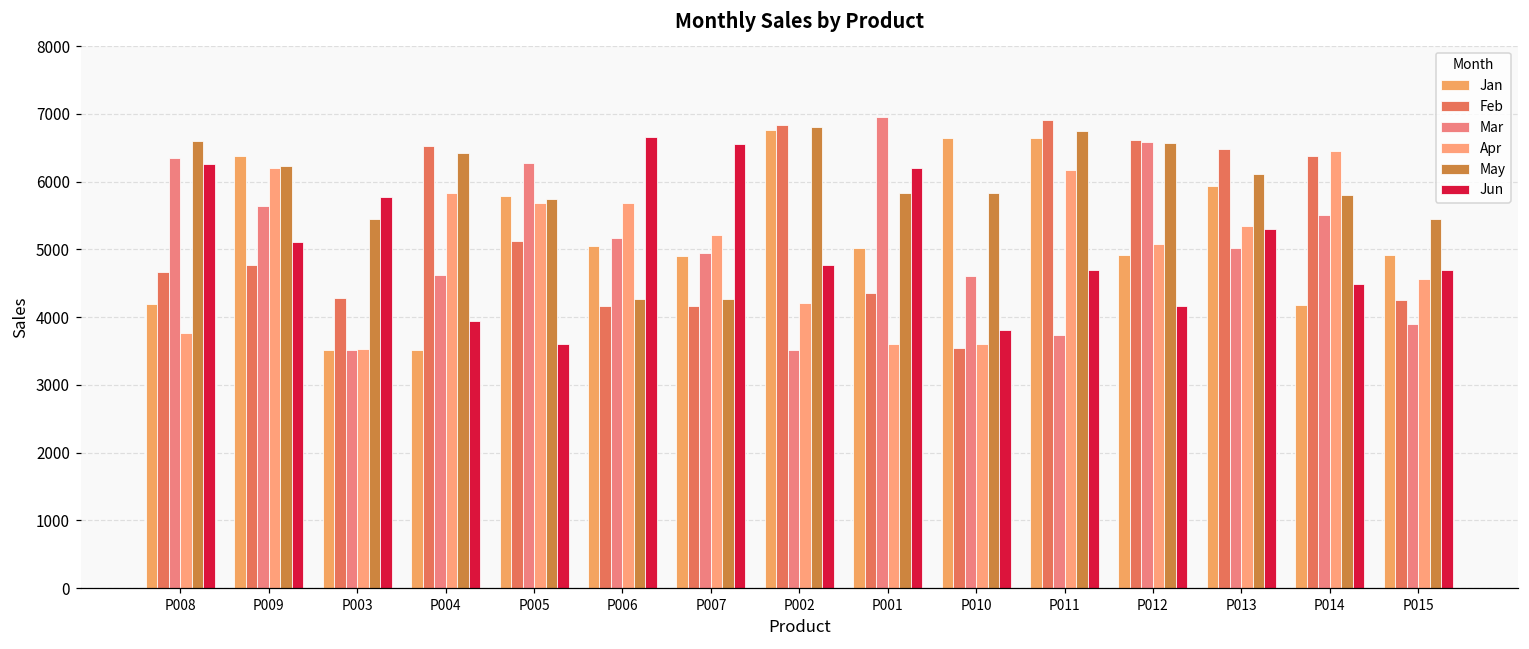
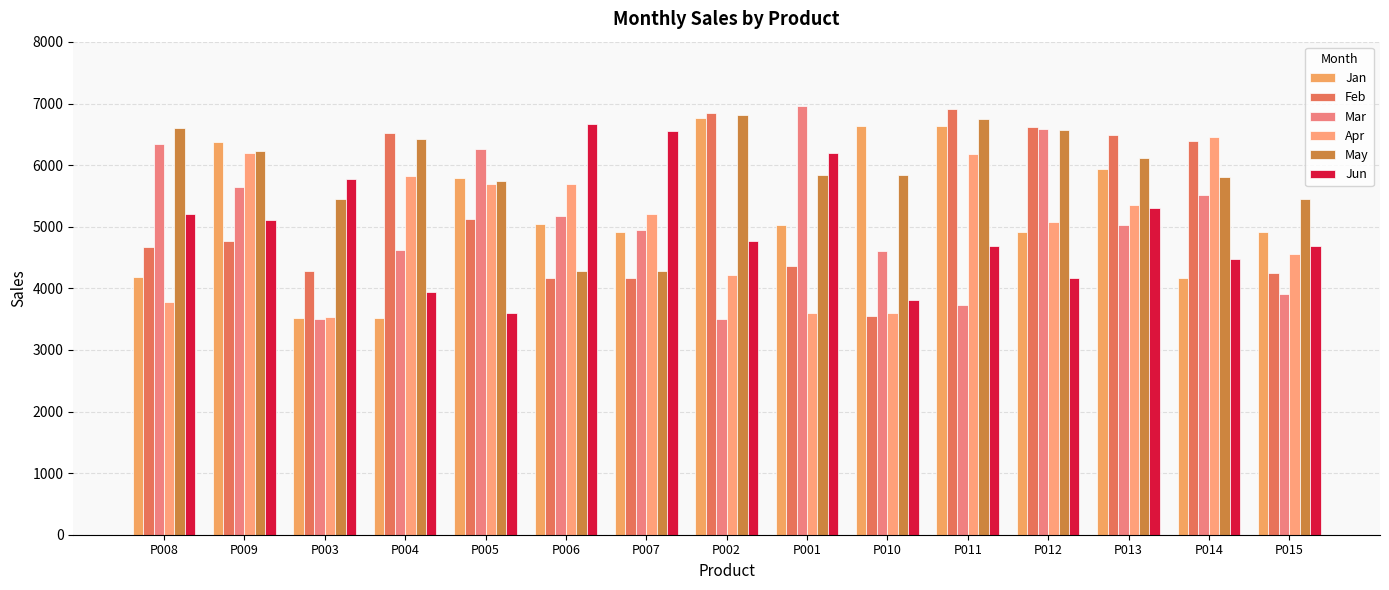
Jun, P008: 6300 -> 5200
